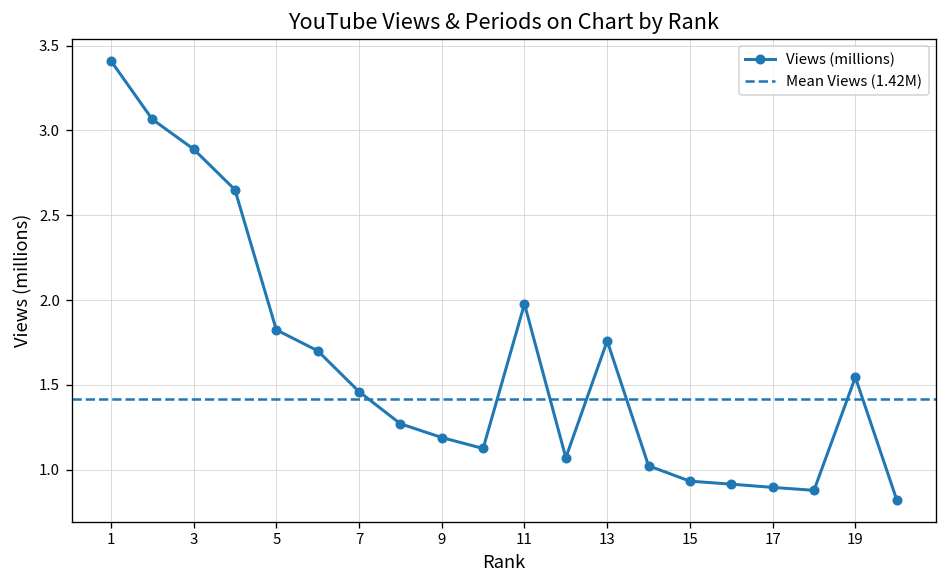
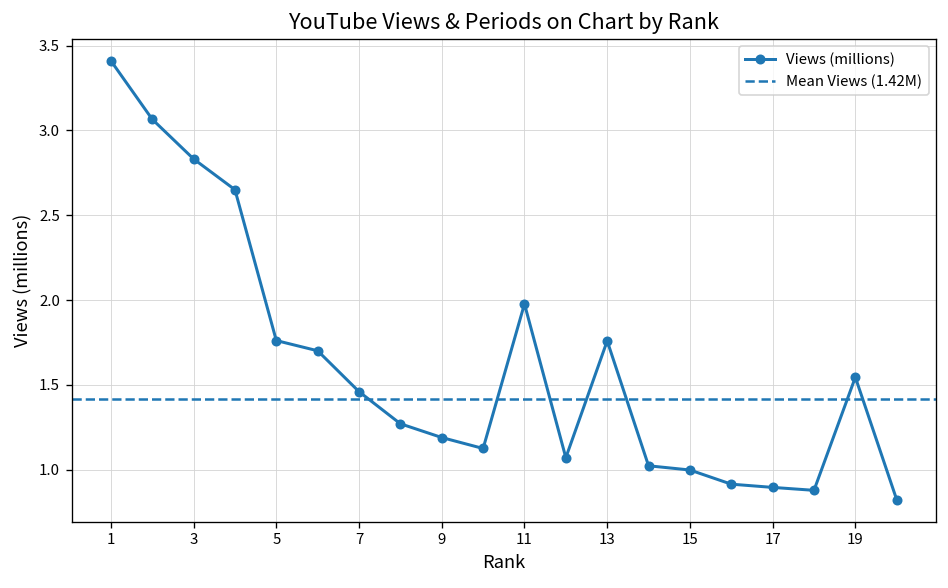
3: 2.89 -> 2.83
5: 1.82 -> 1.76
15: 0.93 -> 1.00
